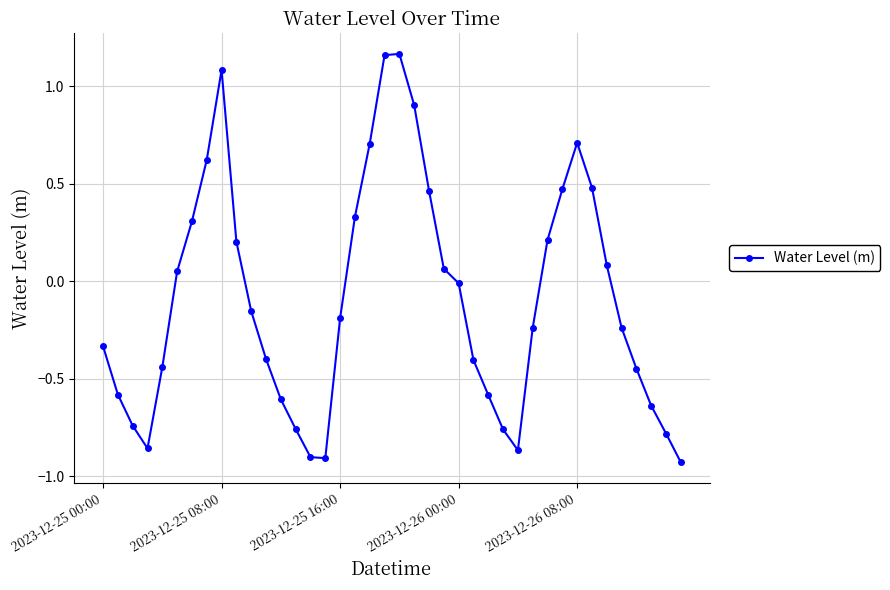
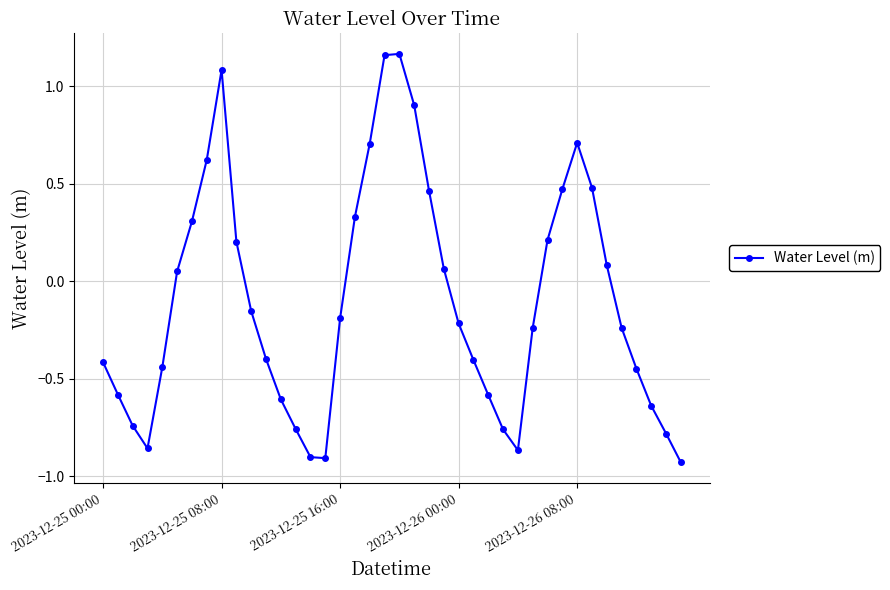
2023-12-25 00:00: -0.33 -> -0.42
2023-12-26 00:00: -0.01 -> -0.22
